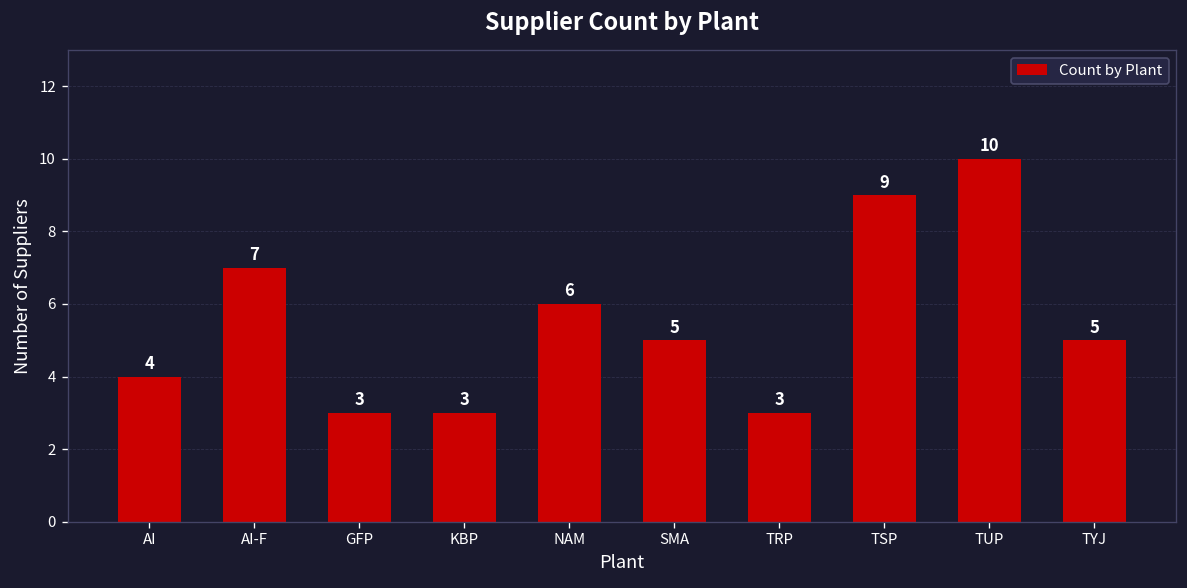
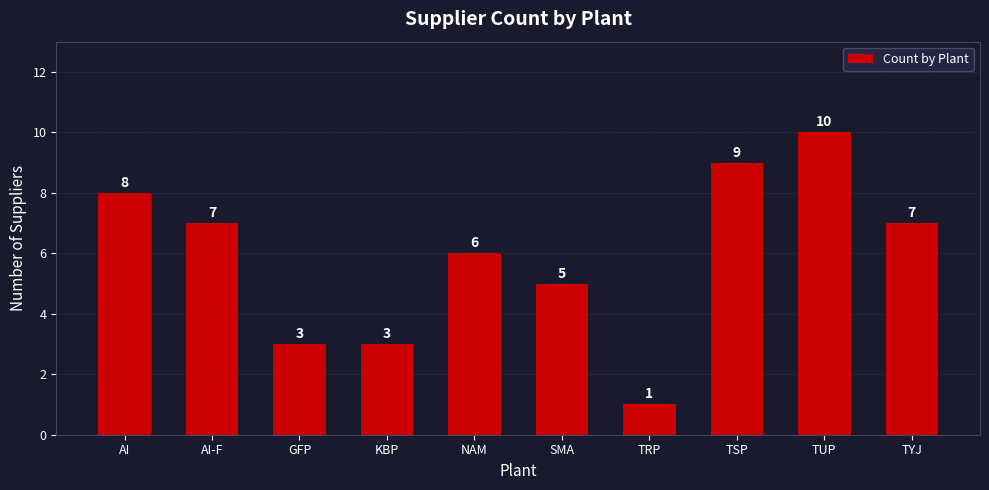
AI: 4 -> 8
TRP: 3 -> 1
TYJ: 5 -> 7
